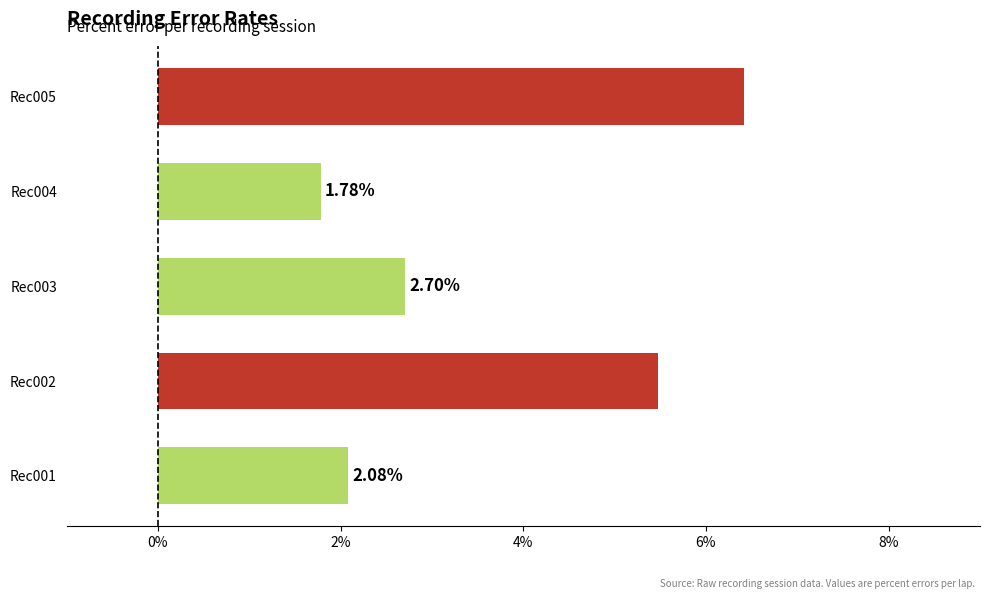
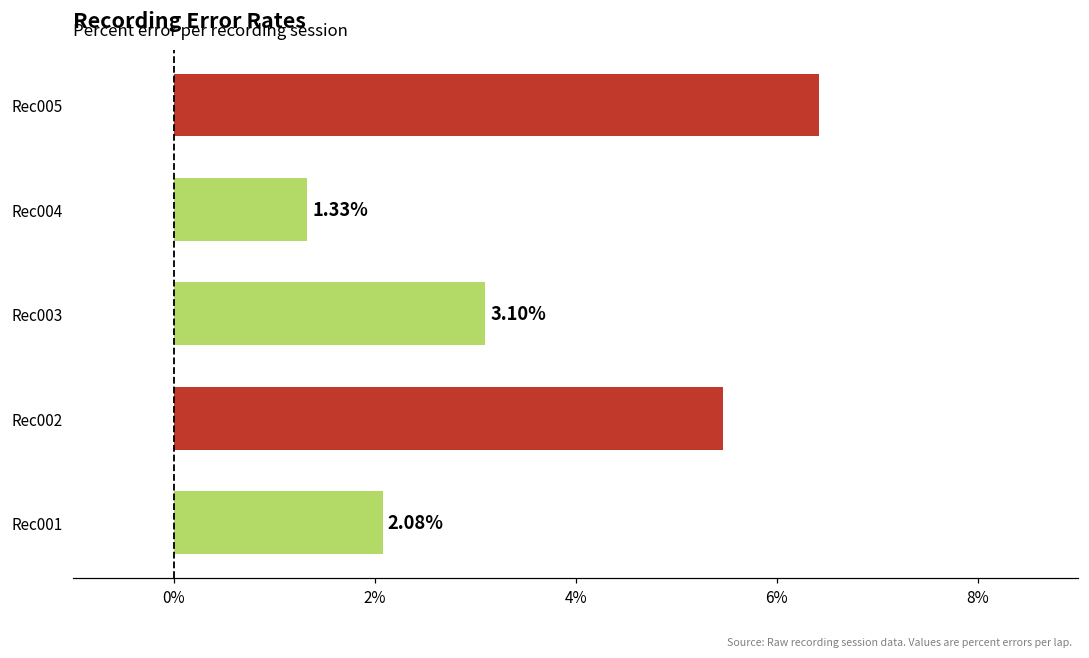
Rec004: 1.78% -> 1.33%
Rec003: 2.70% -> 3.10%
